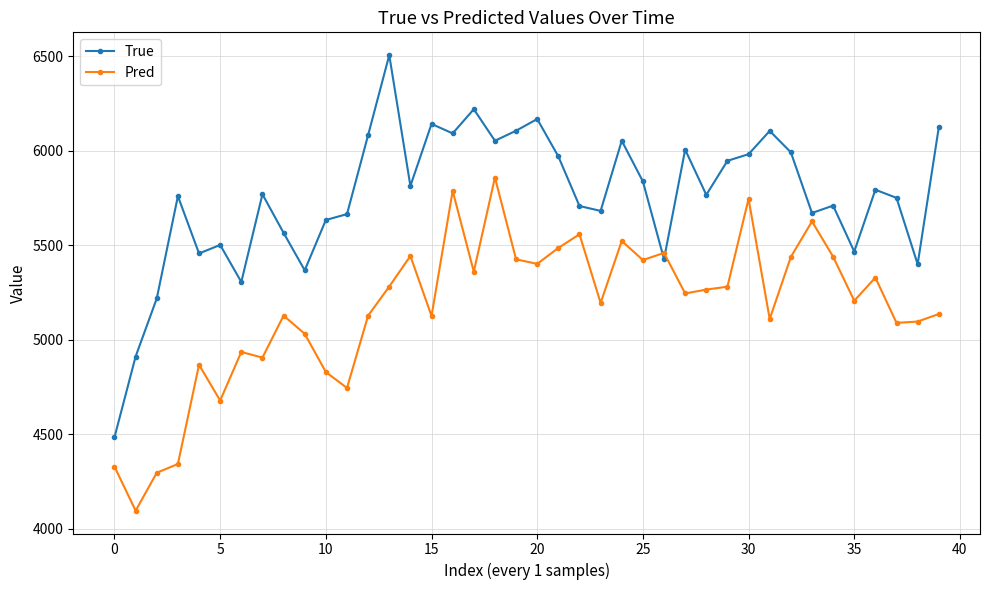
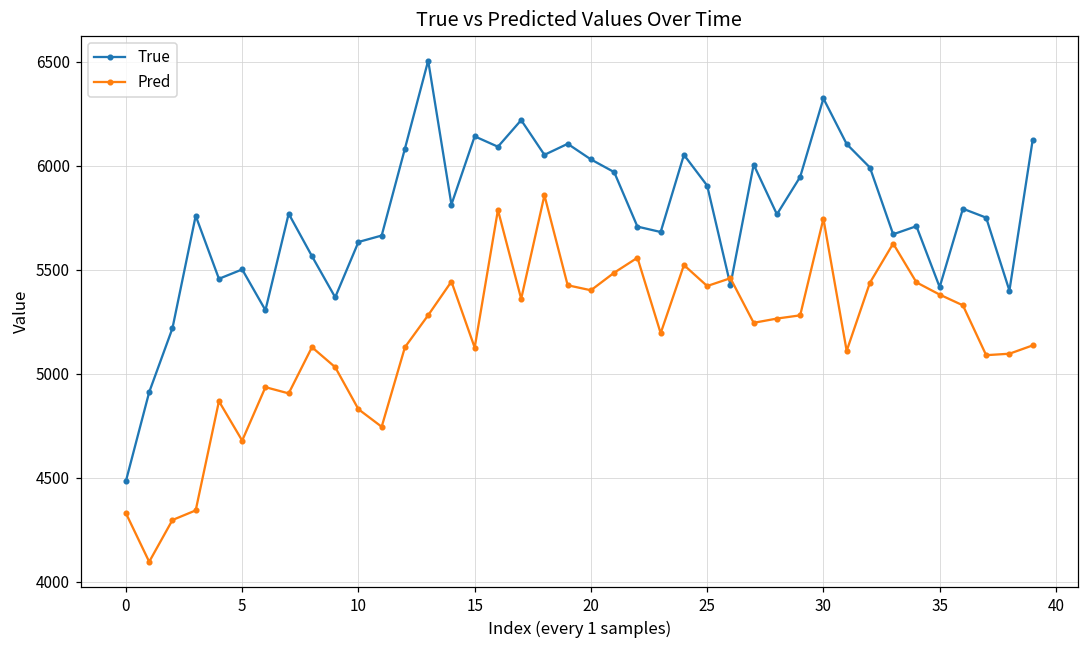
True, 20: 6170 -> 6030
True, 25: 5840 -> 5900
True, 30: 5980 -> 6320
True, 35: 5470 -> 5420
Pred, 35: 5210 -> 5380
